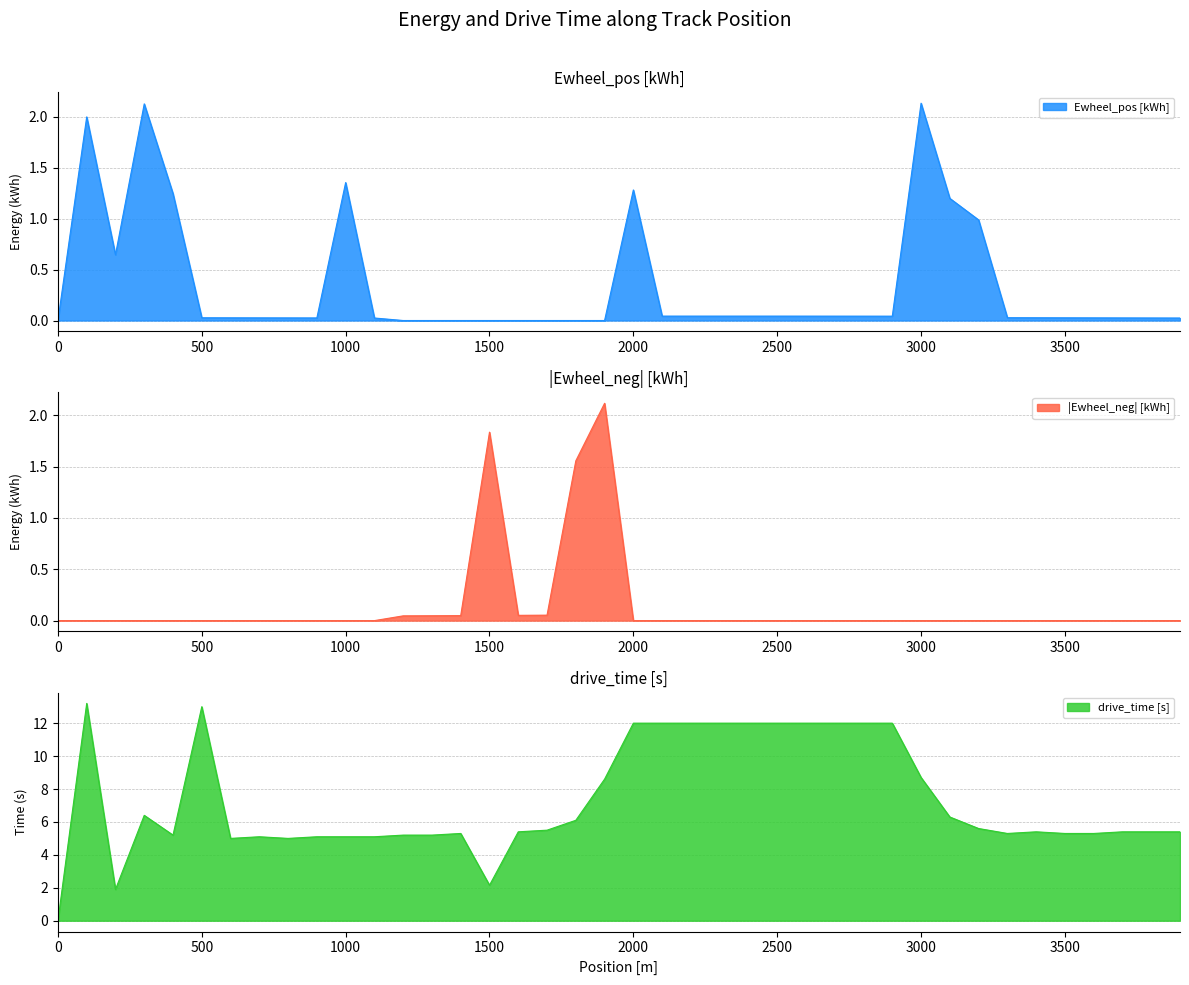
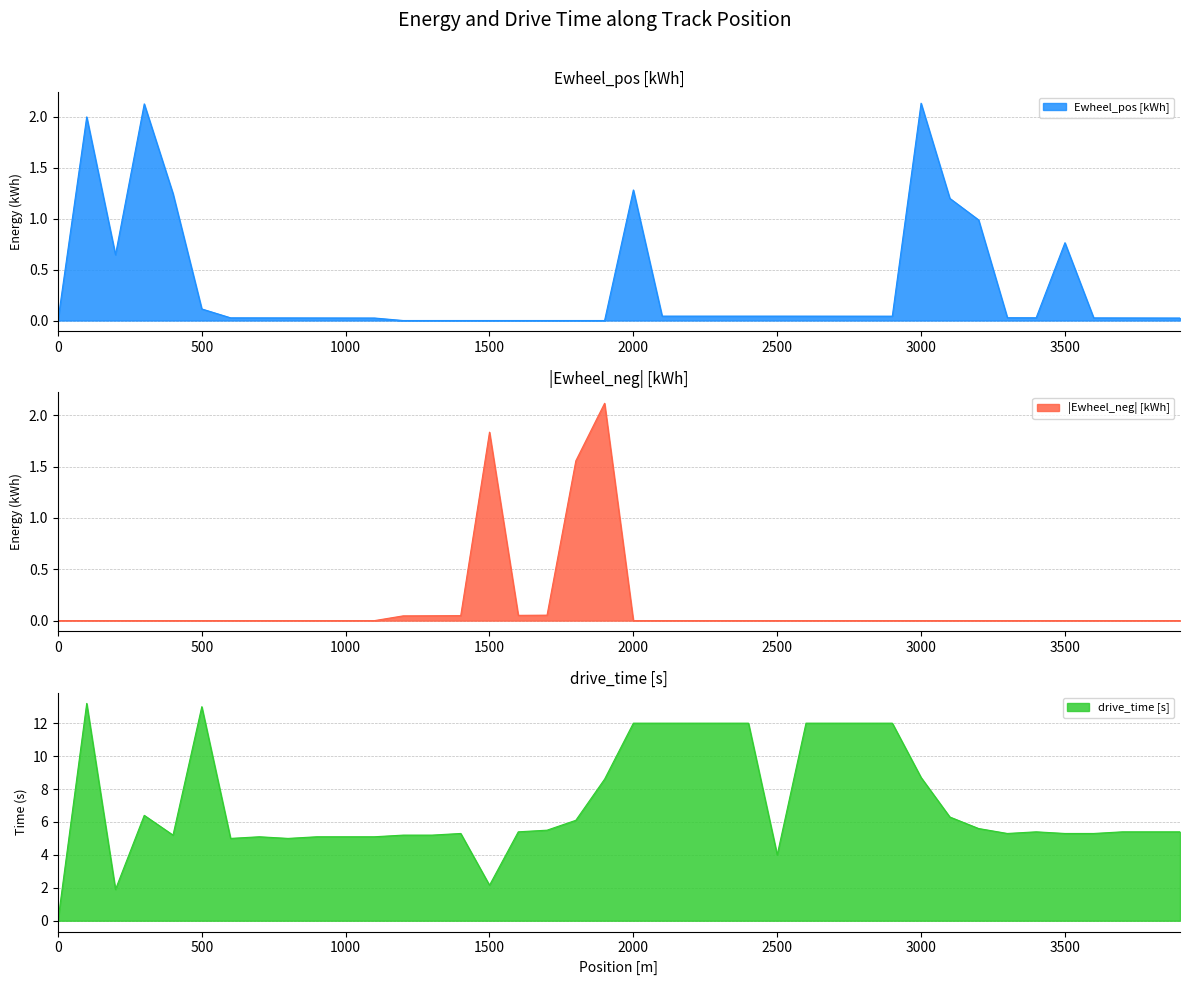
Ewheel_pos [kWh], 500: 0.03 -> 0.11
Ewheel_pos [kWh], 1000: 1.36 -> 0.03
Ewheel_pos [kWh], 3500: 0.03 -> 0.76
drive_time [s], 2500: 12 -> 4
